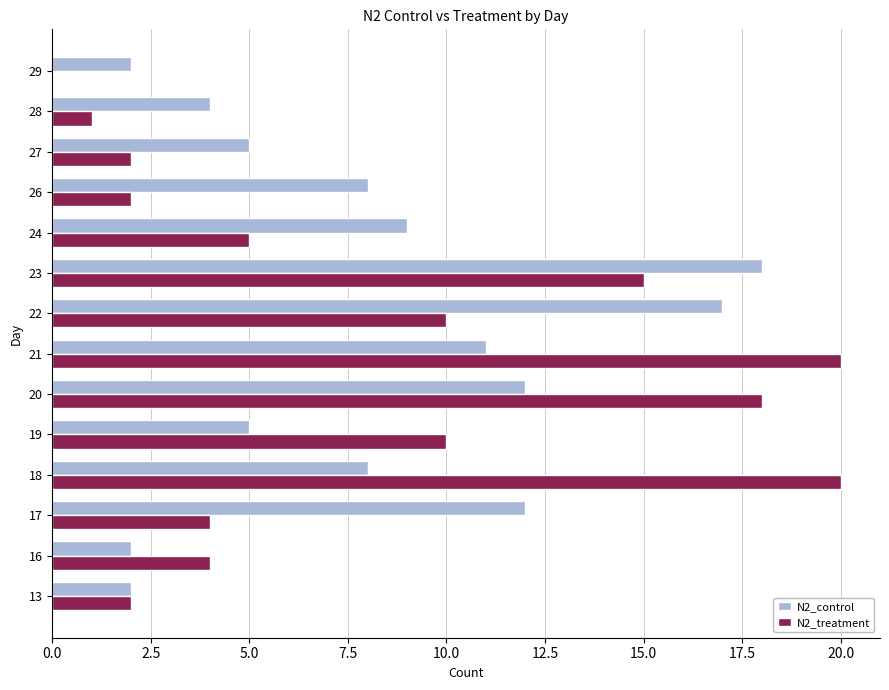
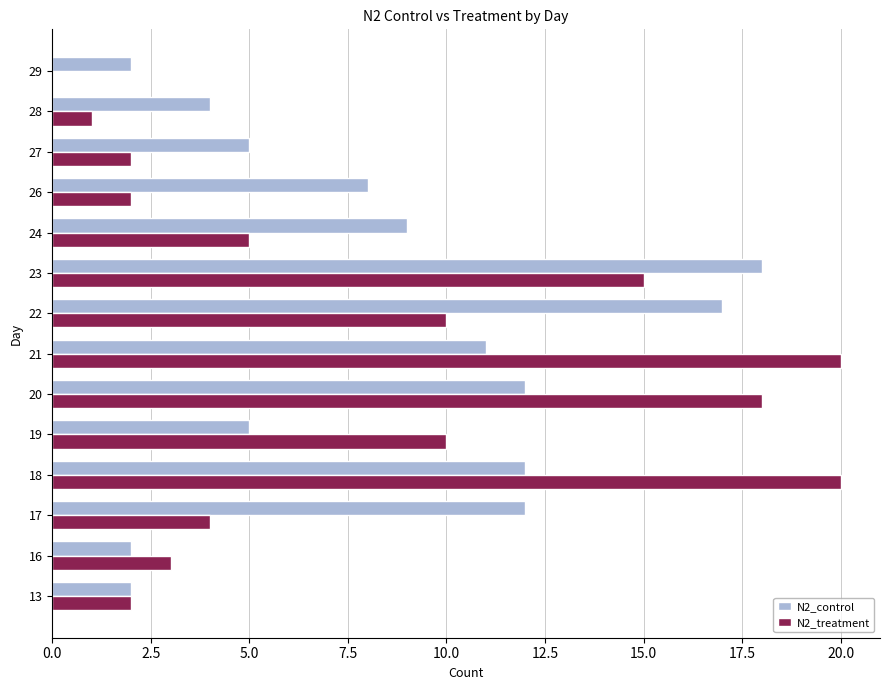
N2_control, 18: 8 -> 12
N2_treatment, 16: 4 -> 3
